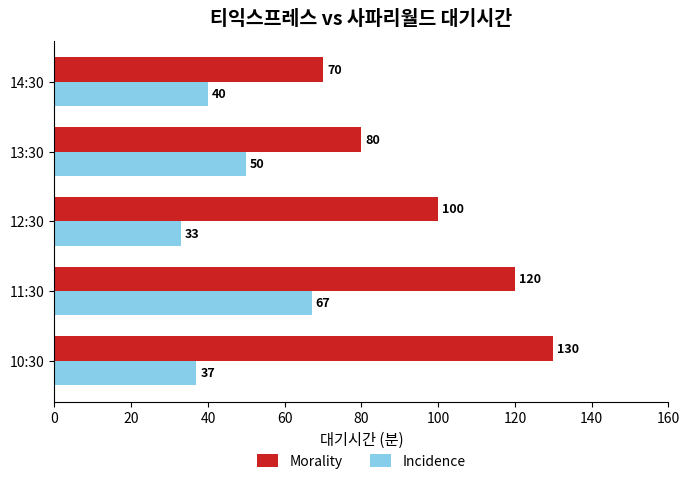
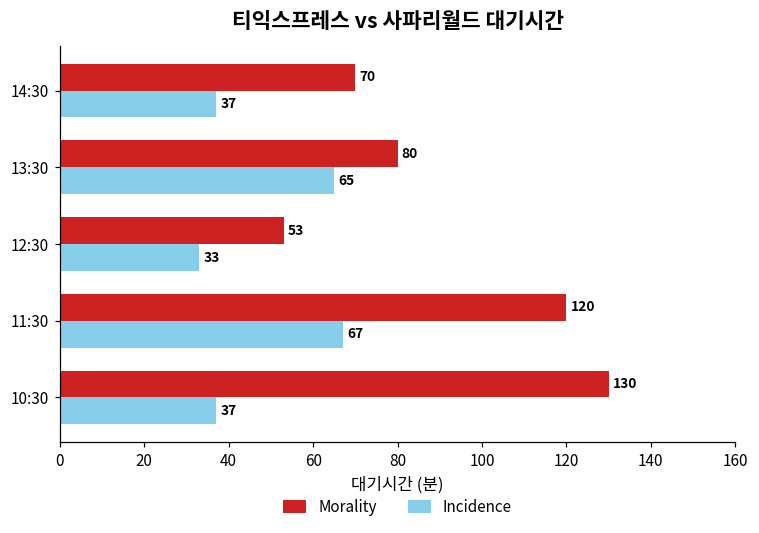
Incidence, 14:30: 40 -> 37
Incidence, 13:30: 50 -> 65
Morality, 12:30: 100 -> 53
